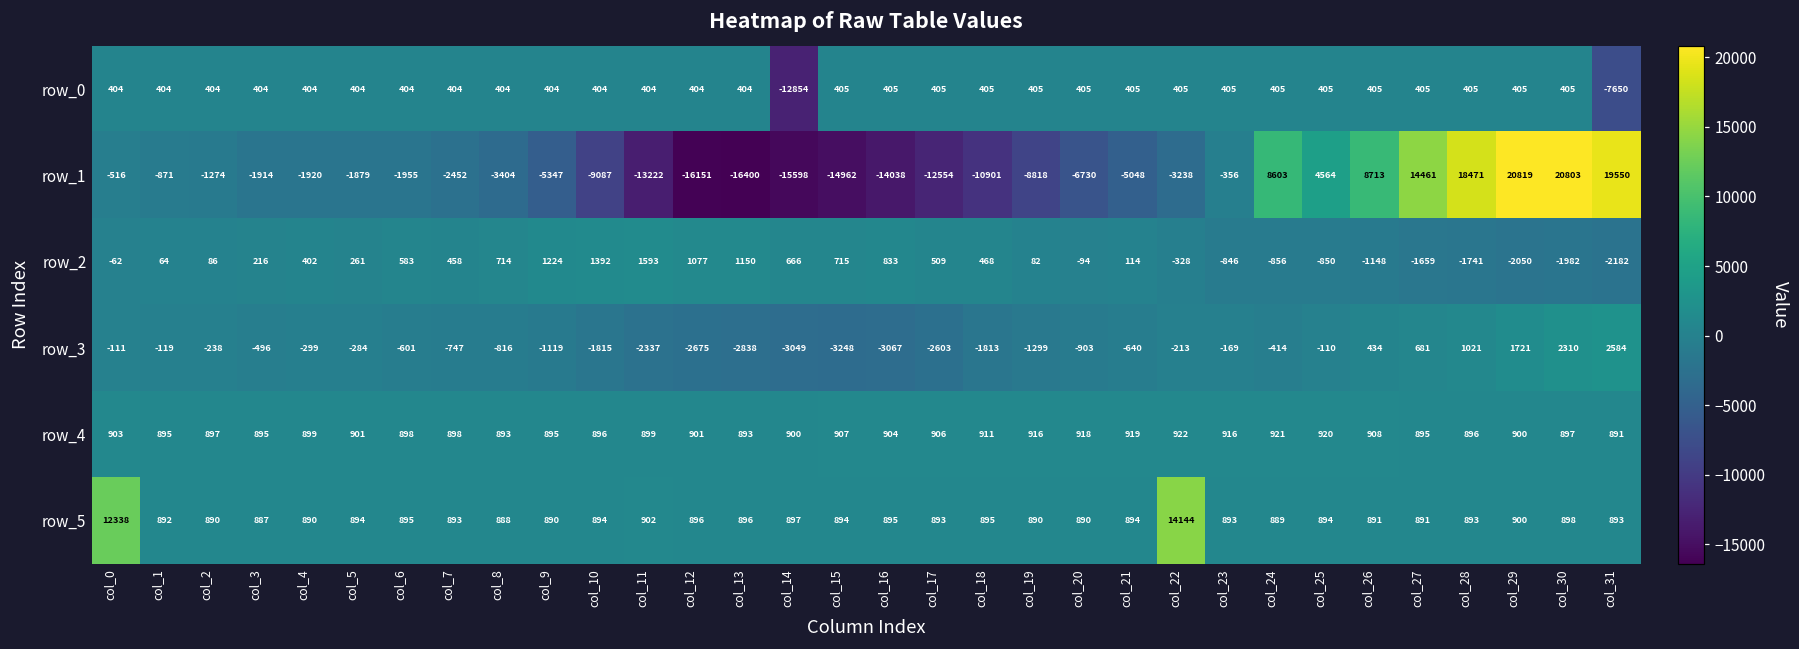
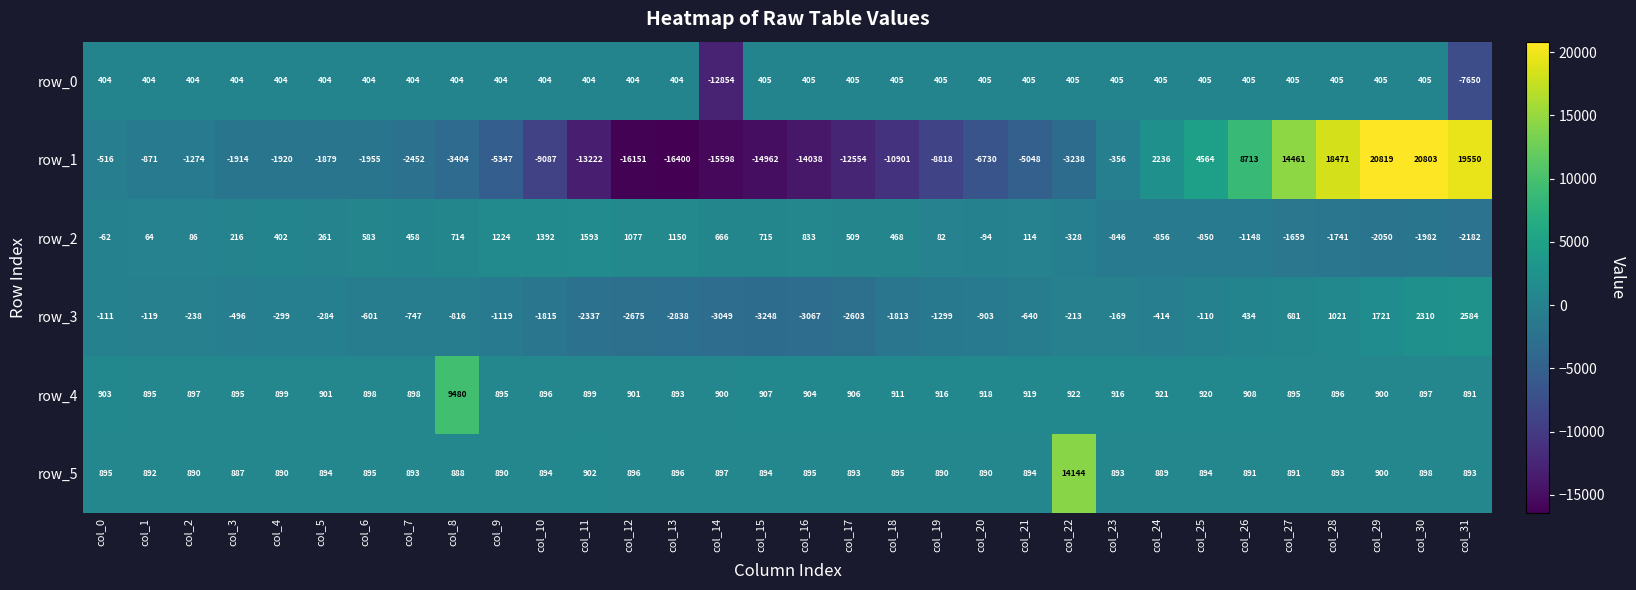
row_1, col_24: 8603 -> 2236
row_4, col_8: 893 -> 9480
row_5, col_0: 12338 -> 895
